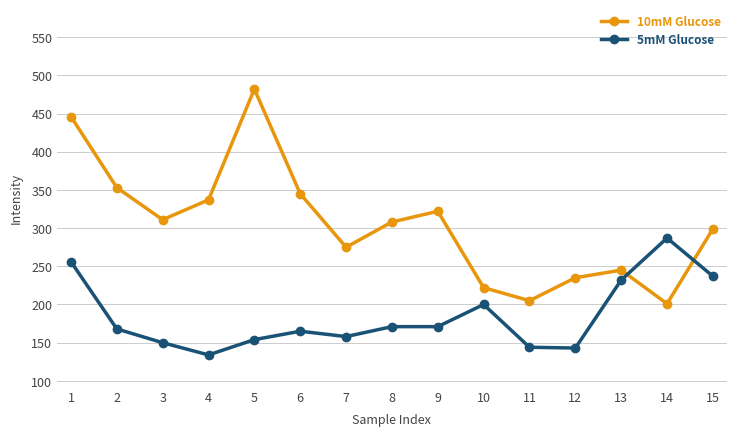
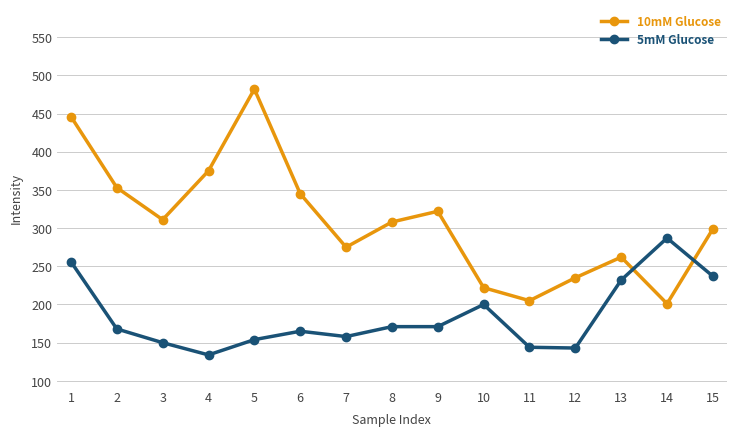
10mM Glucose, 4: 340 -> 380
10mM Glucose, 13: 250 -> 260
